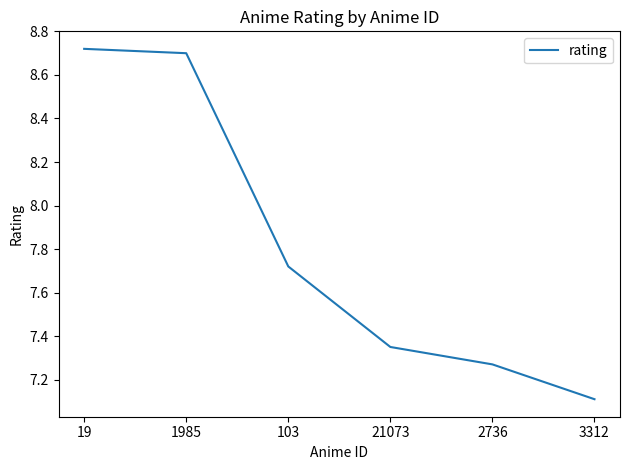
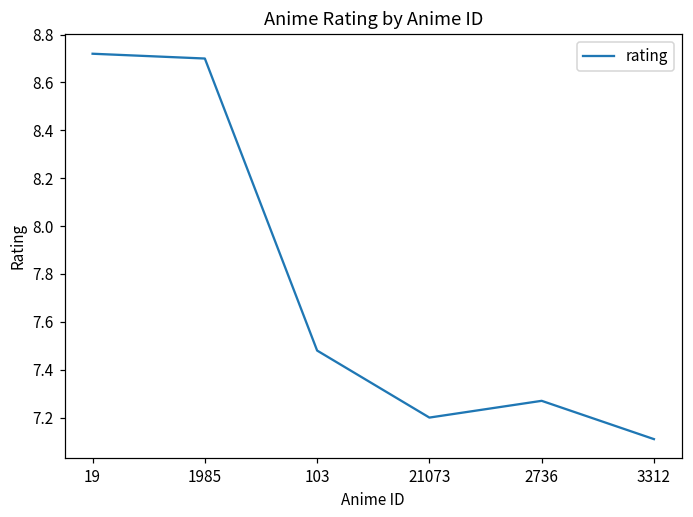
103: 7.72 -> 7.48
21073: 7.35 -> 7.20
